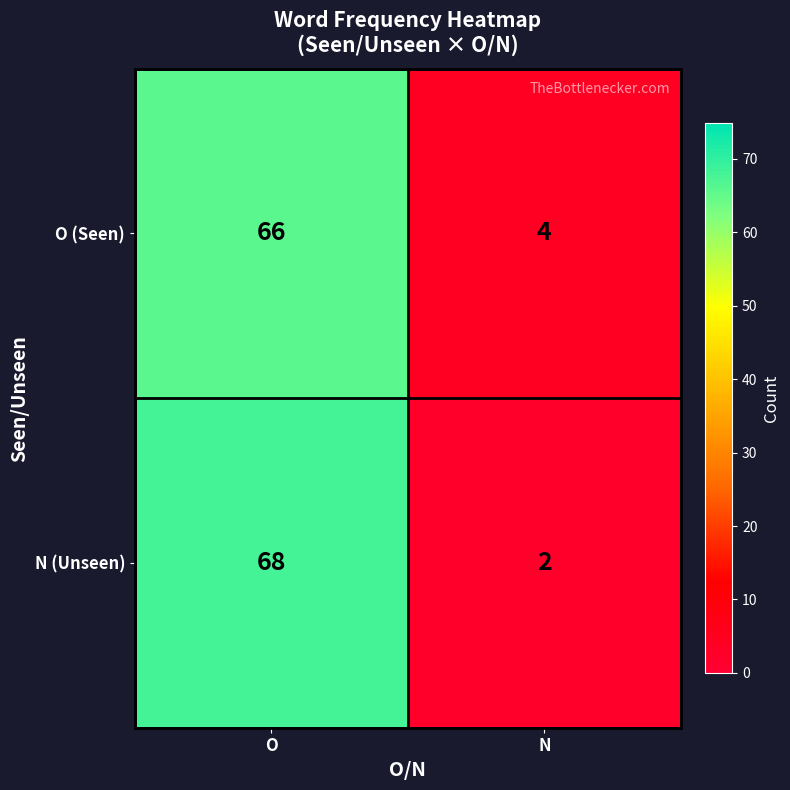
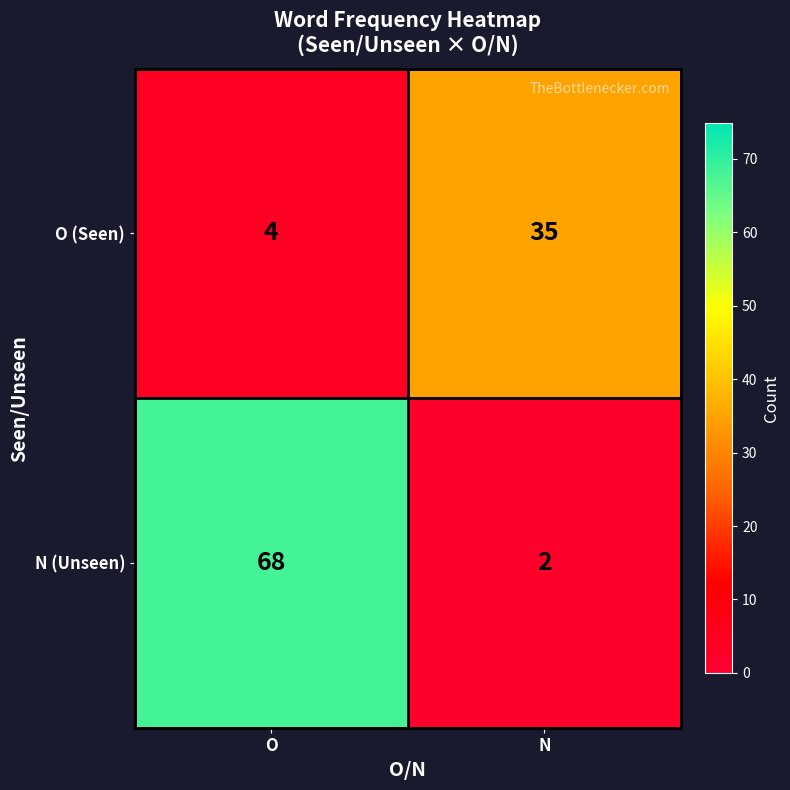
O (Seen), O: 66 -> 4
O (Seen), N: 4 -> 35
